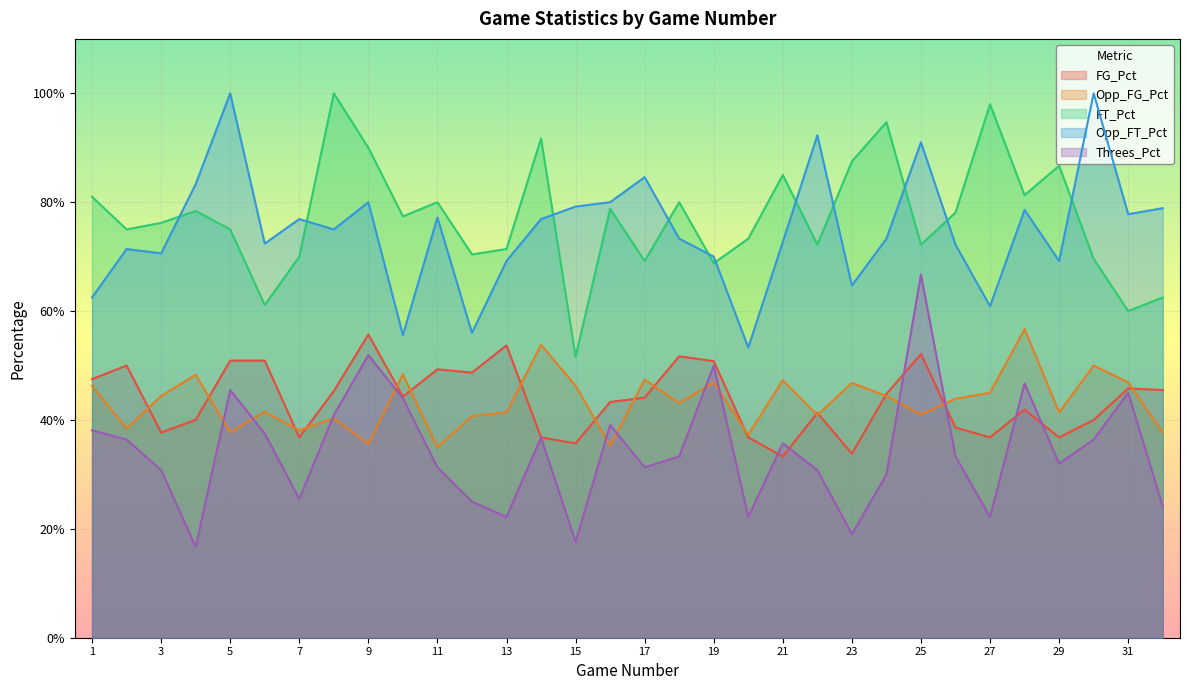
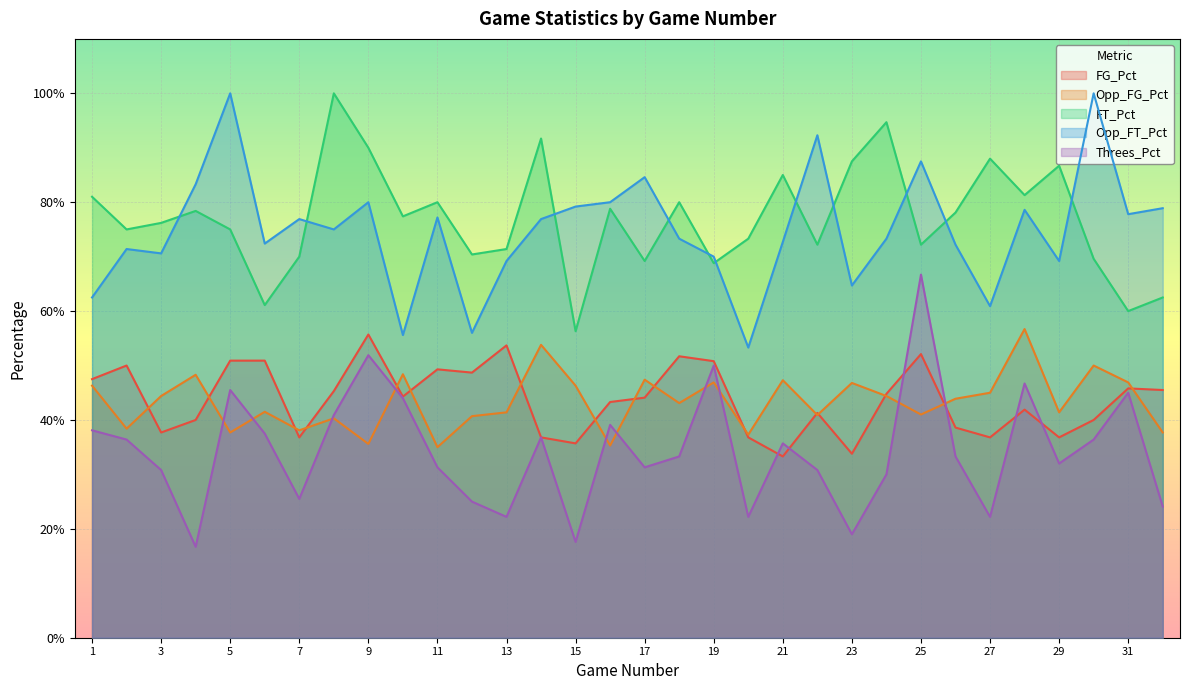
FT_Pct, 15: 52% -> 56%
Opp_FT_Pct, 25: 91% -> 88%
FT_Pct, 27: 98% -> 88%
